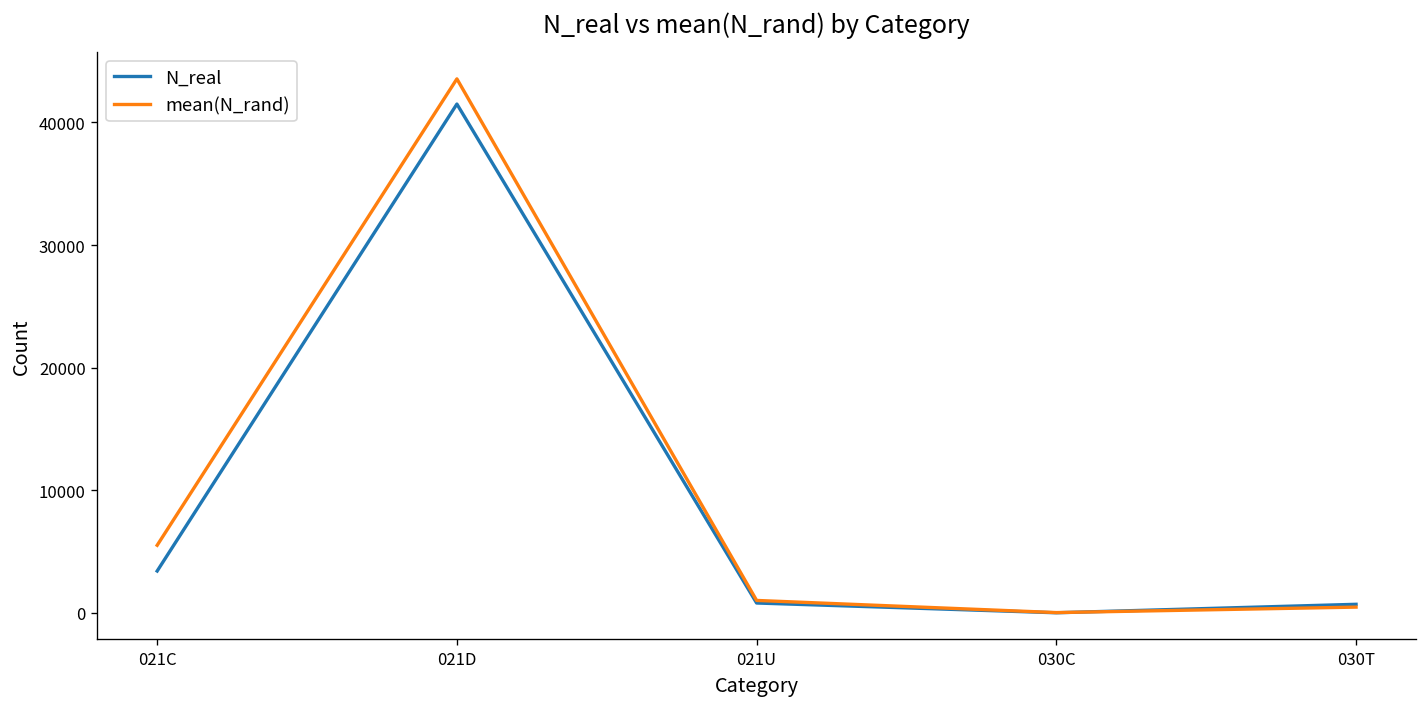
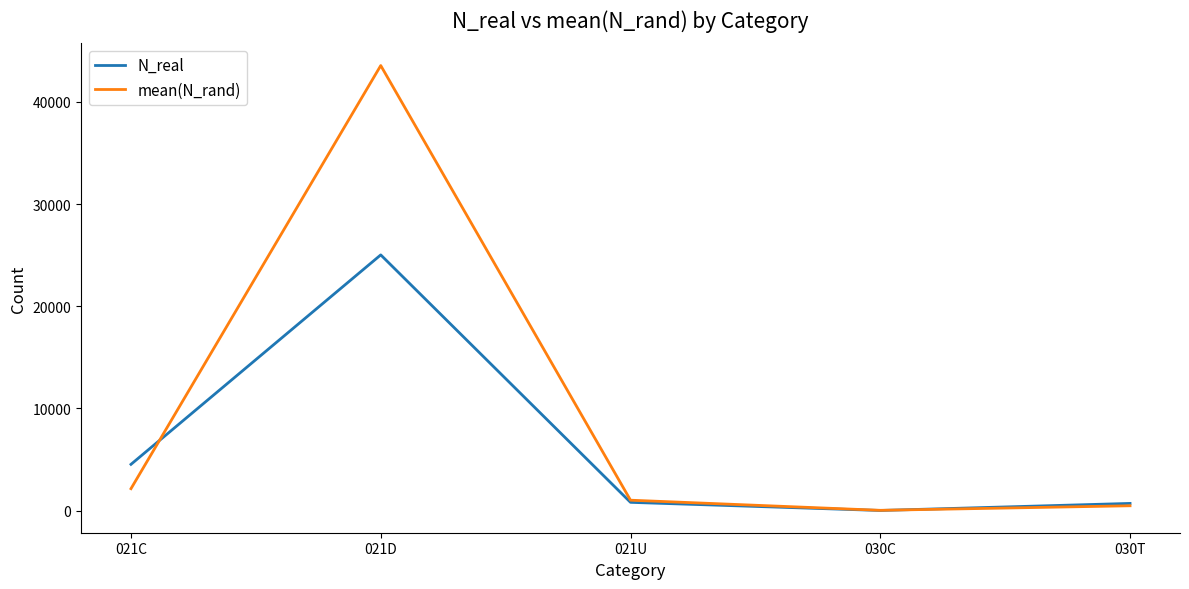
N_real, 021C: 3400 -> 4500
mean(N_rand), 021C: 5500 -> 2100
N_real, 021D: 41500 -> 25000
